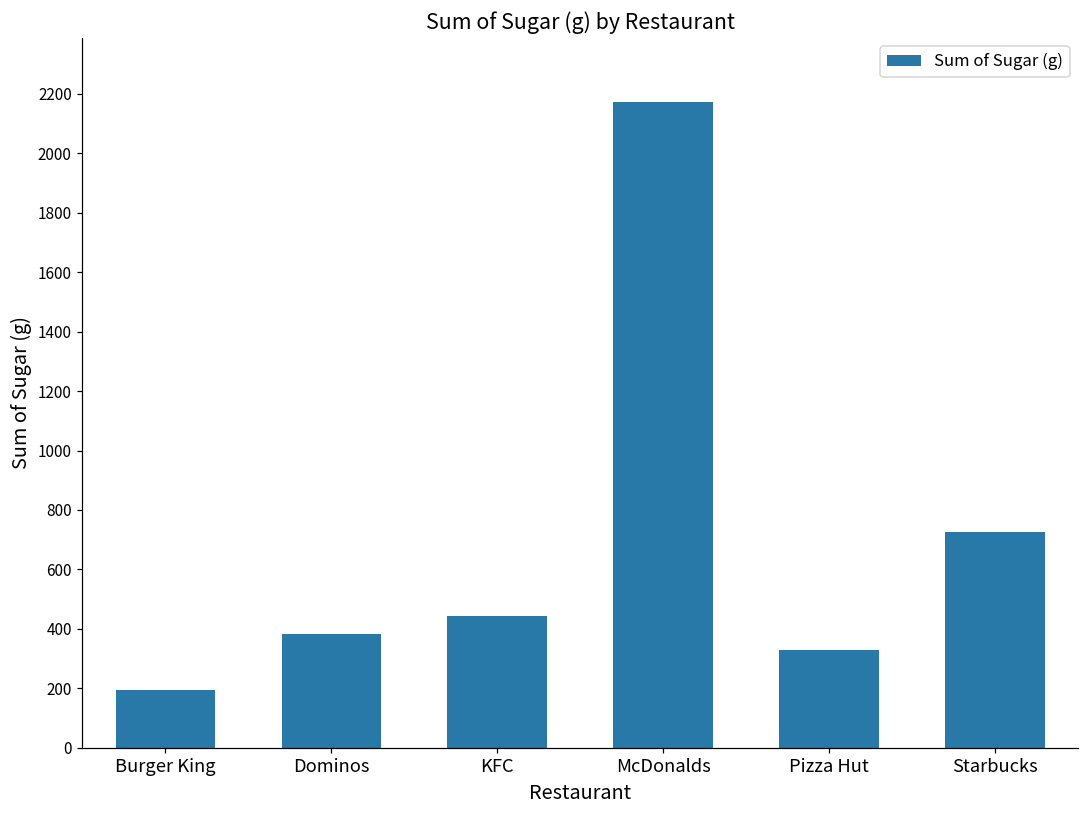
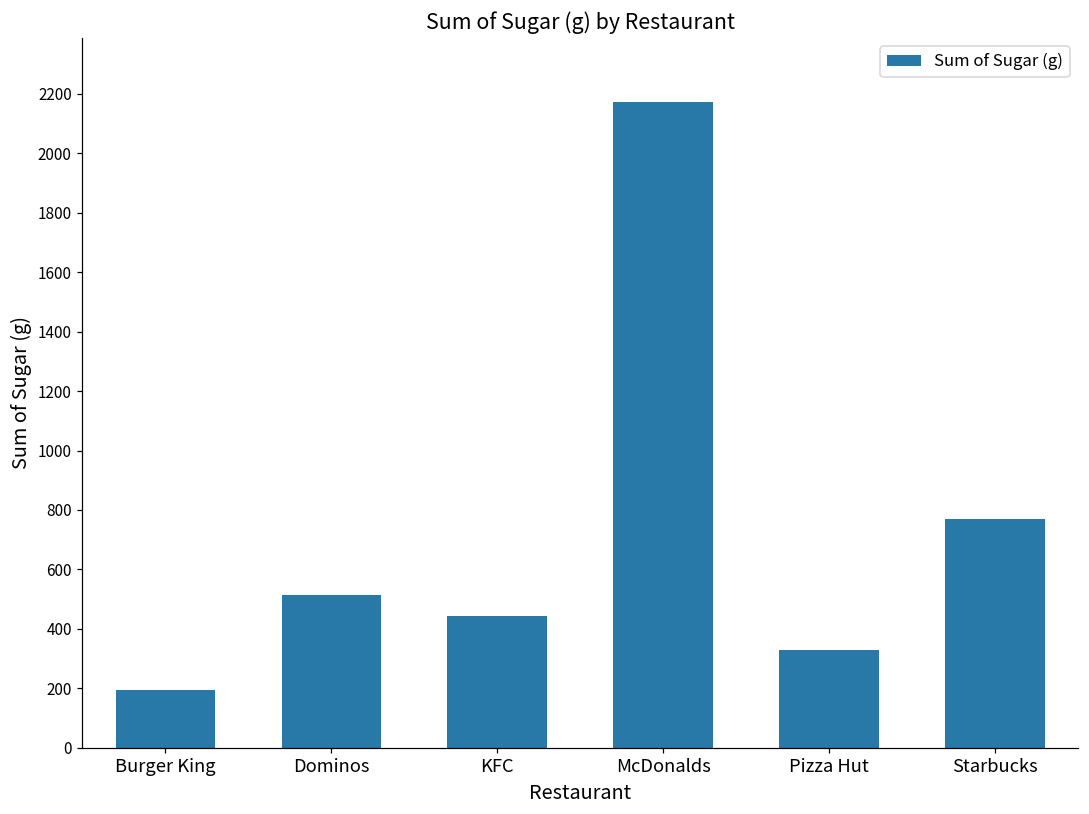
Dominos: 380 -> 510
Starbucks: 730 -> 770
